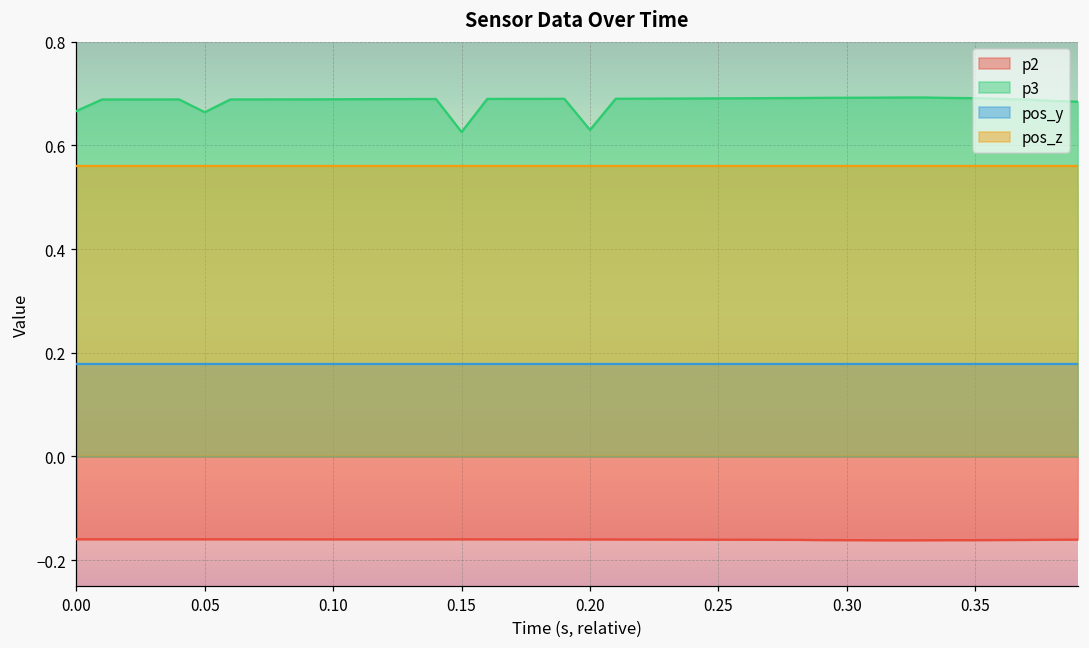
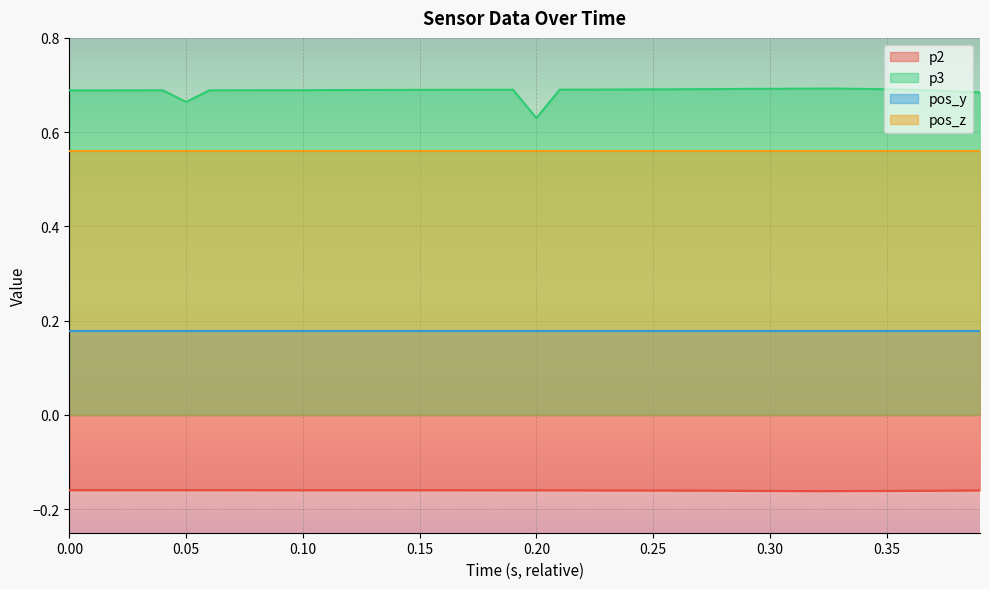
p3, 0.00: 0.67 -> 0.69
p3, 0.15: 0.63 -> 0.69
